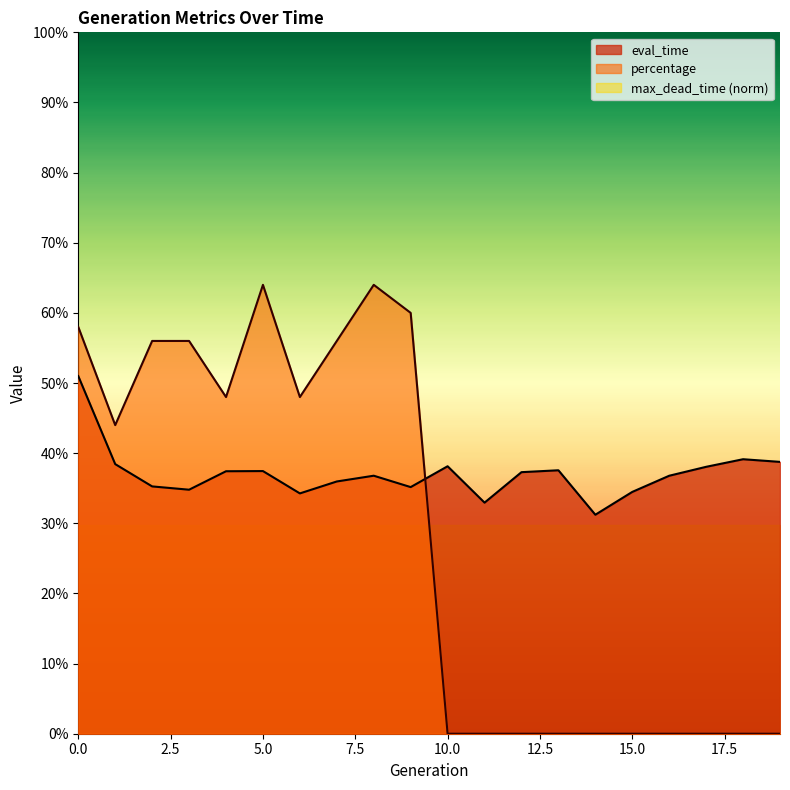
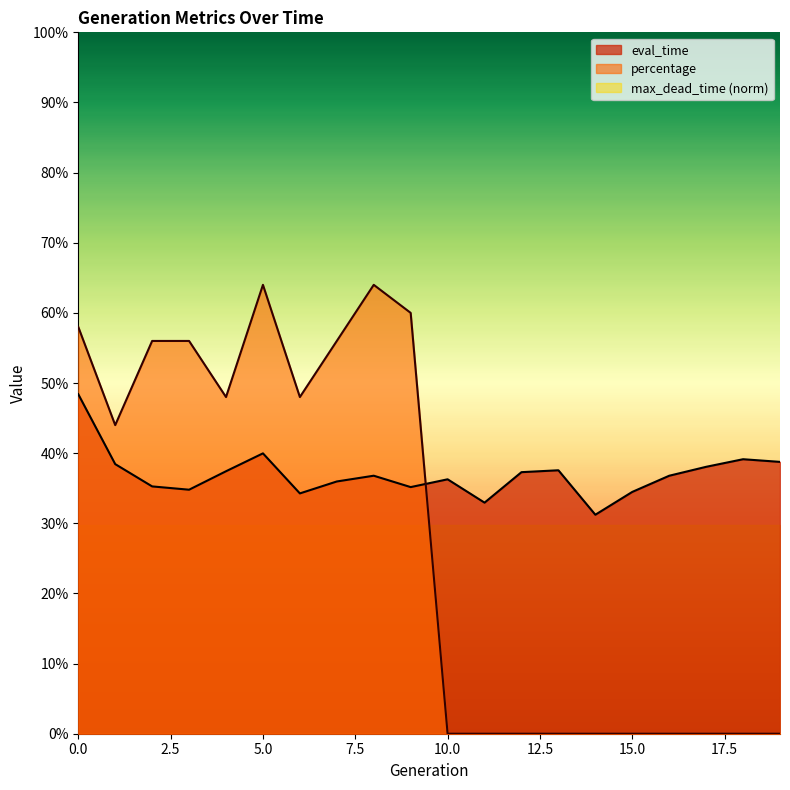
eval_time, 0.0: 51% -> 48%
eval_time, 5.0: 37% -> 40%
eval_time, 10.0: 38% -> 36%
